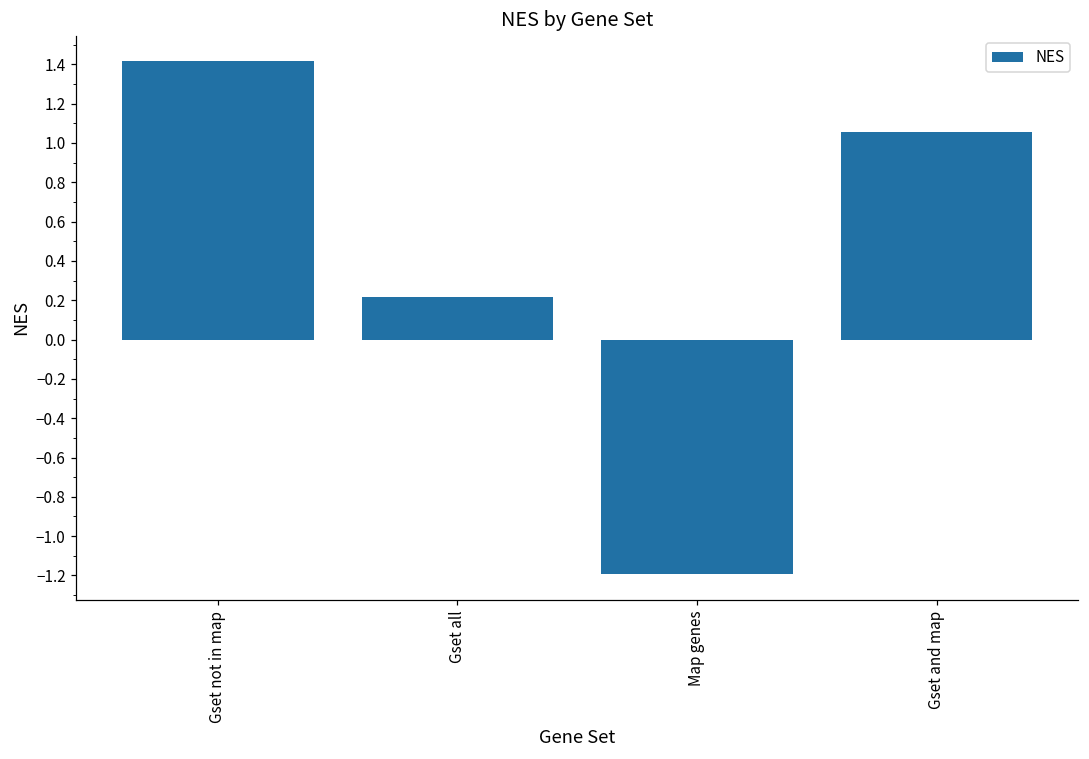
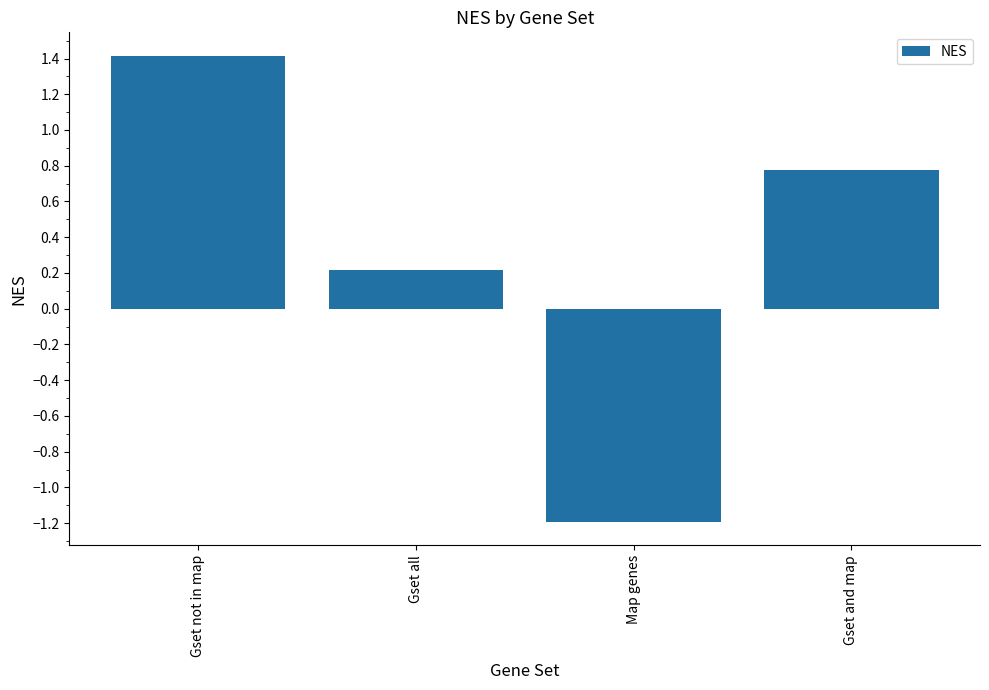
Gset and map: 1.06 -> 0.77
